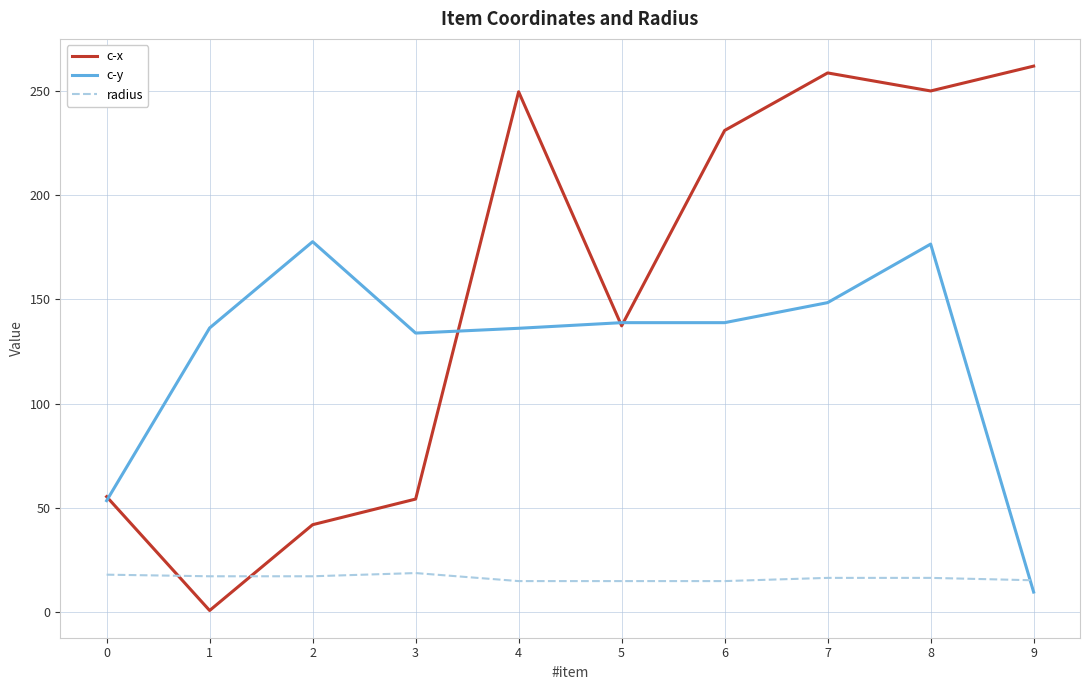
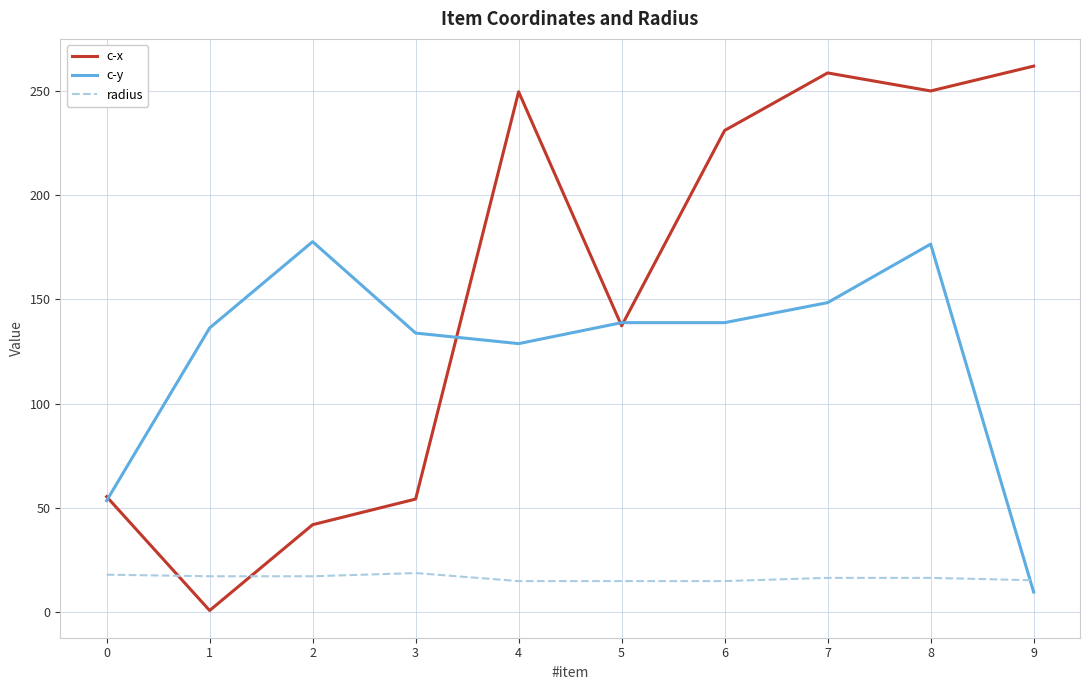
c-y, 4: 136 -> 129
